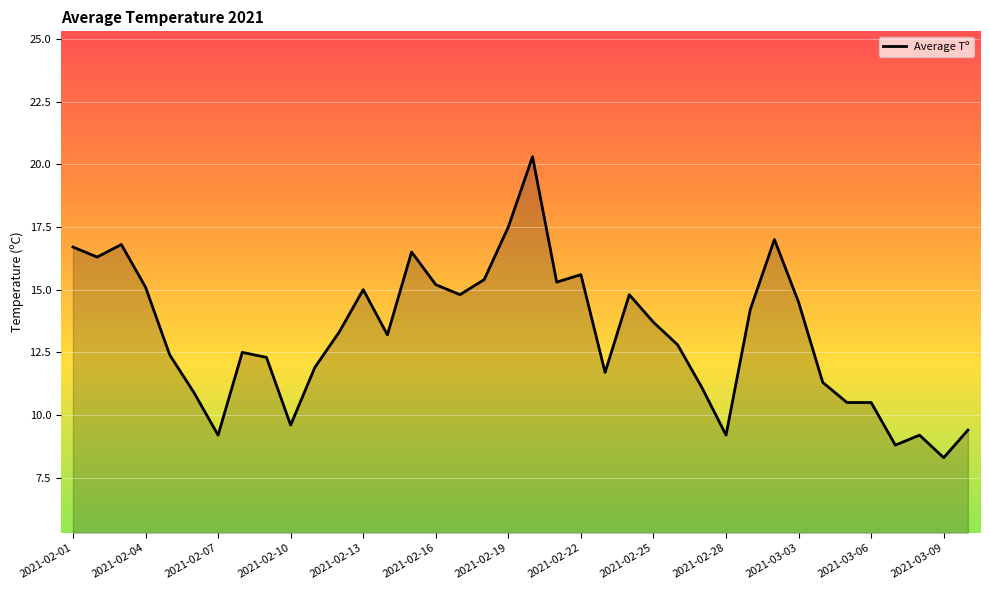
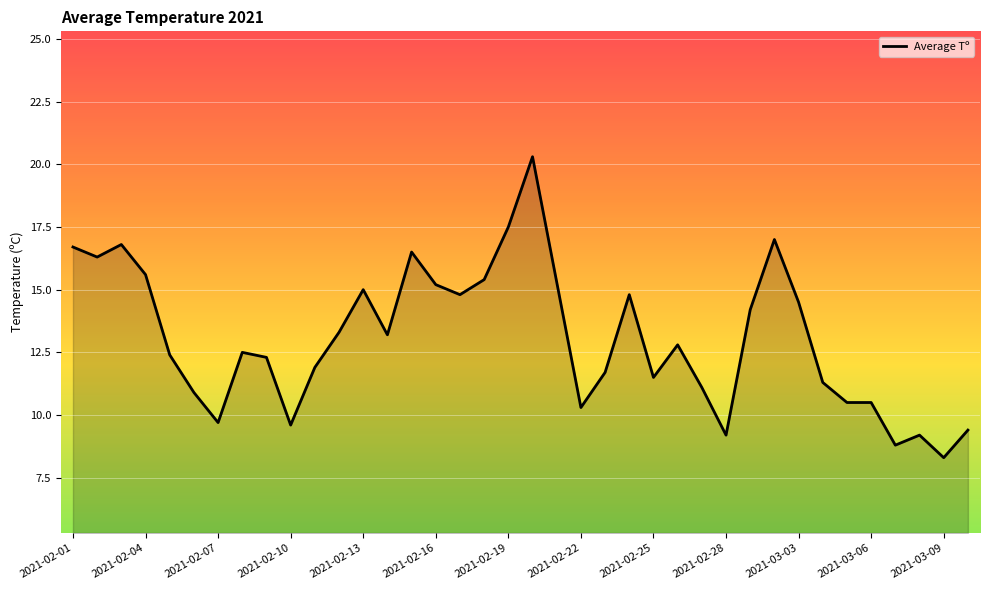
2021-02-04: 15.1 -> 15.6
2021-02-07: 9.2 -> 9.7
2021-02-22: 15.6 -> 10.3
2021-02-25: 13.7 -> 11.5
